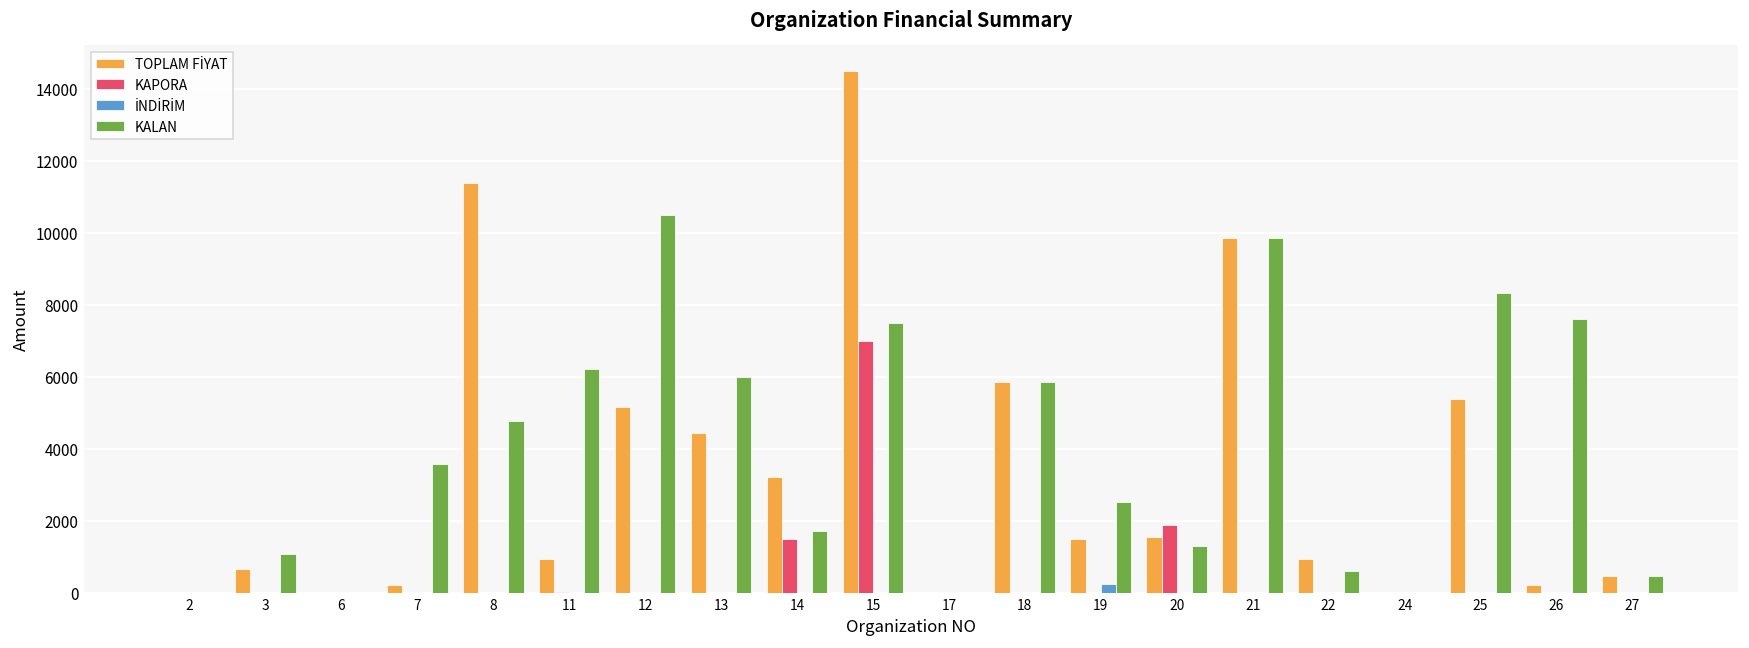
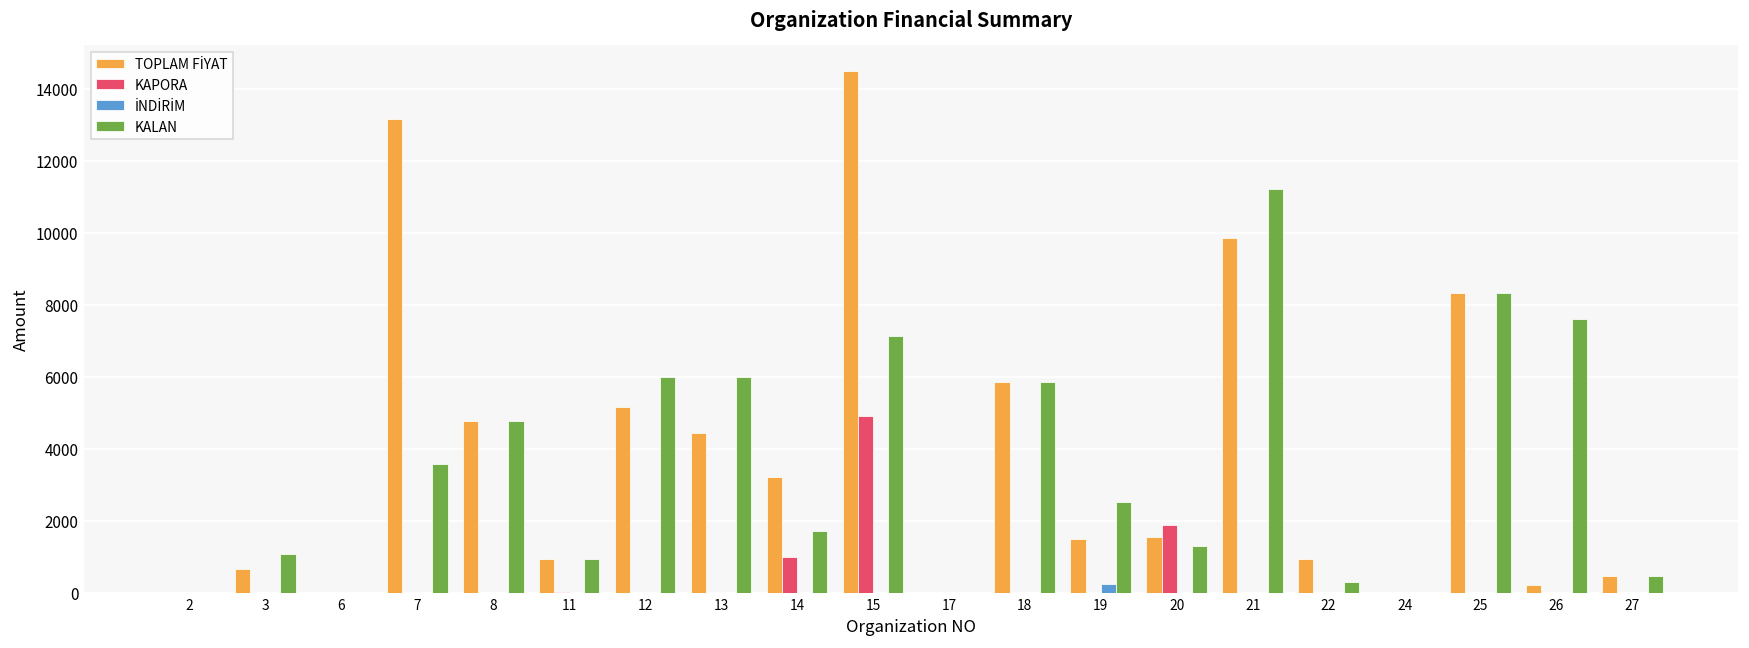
TOPLAM FİYAT, 7: 200 -> 13200
TOPLAM FİYAT, 8: 11400 -> 4800
KALAN, 11: 6200 -> 900
KALAN, 12: 10500 -> 6000
KAPORA, 14: 1500 -> 1000
KAPORA, 15: 7000 -> 4900
KALAN, 15: 7500 -> 7100
KALAN, 21: 9900 -> 11200
KALAN, 22: 600 -> 300
TOPLAM FİYAT, 25: 5400 -> 8300
